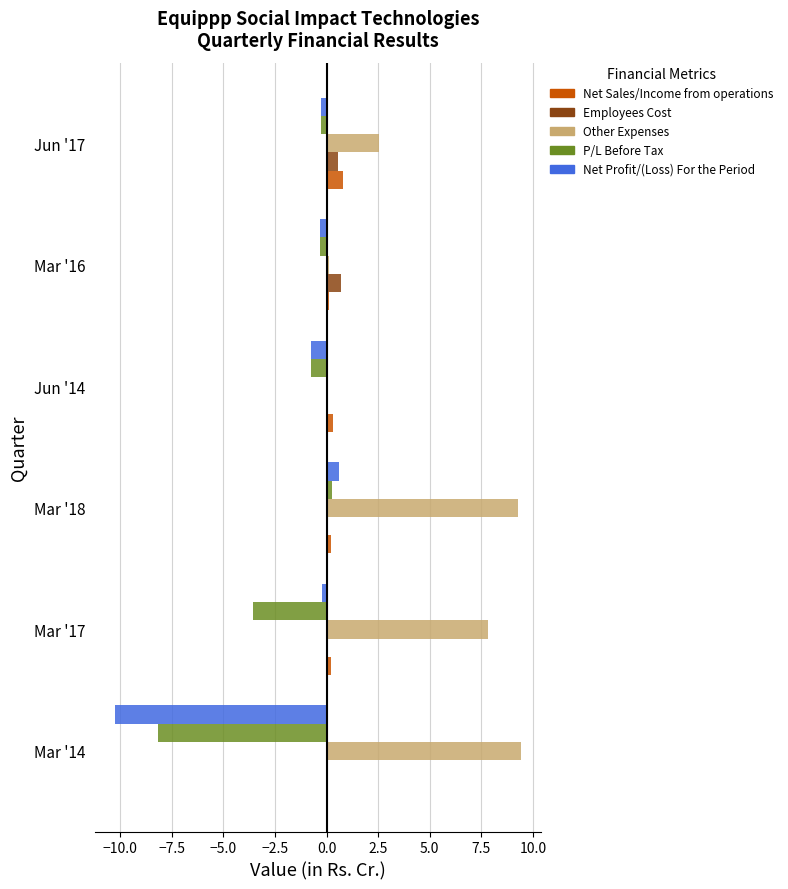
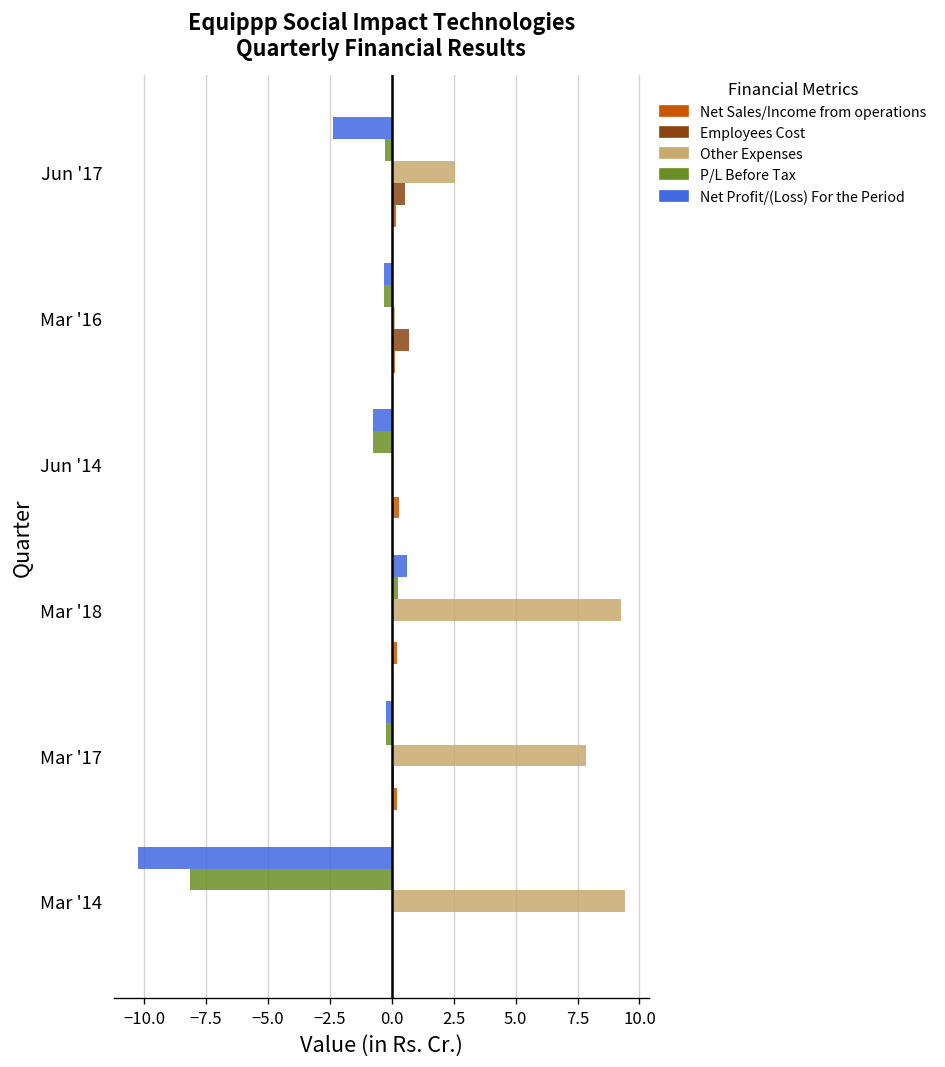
Net Profit/(Loss) For the Period, Jun '17: -0.3 -> -2.4
Net Sales/Income from operations, Jun '17: 0.8 -> 0.2
P/L Before Tax, Mar '17: -3.6 -> -0.2
